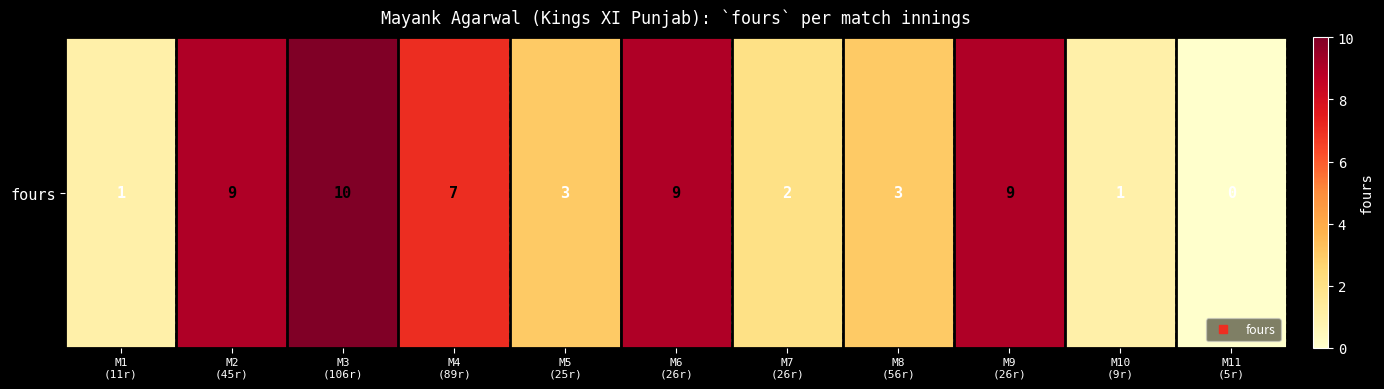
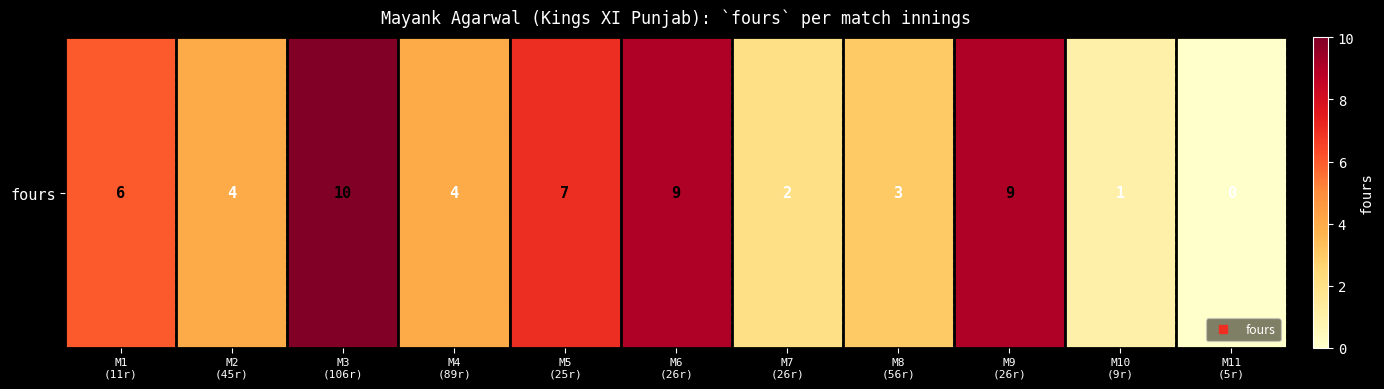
fours, M1 (11r): 1 -> 6
fours, M2 (45r): 9 -> 4
fours, M4 (89r): 7 -> 4
fours, M5 (25r): 3 -> 7
